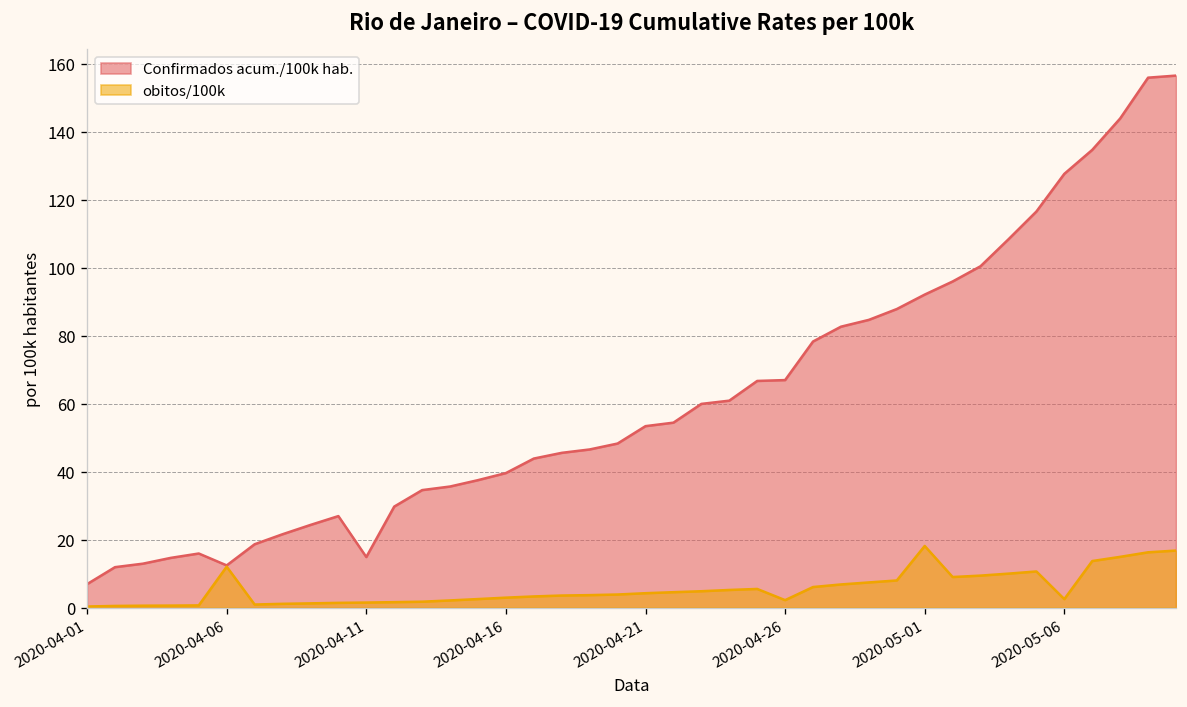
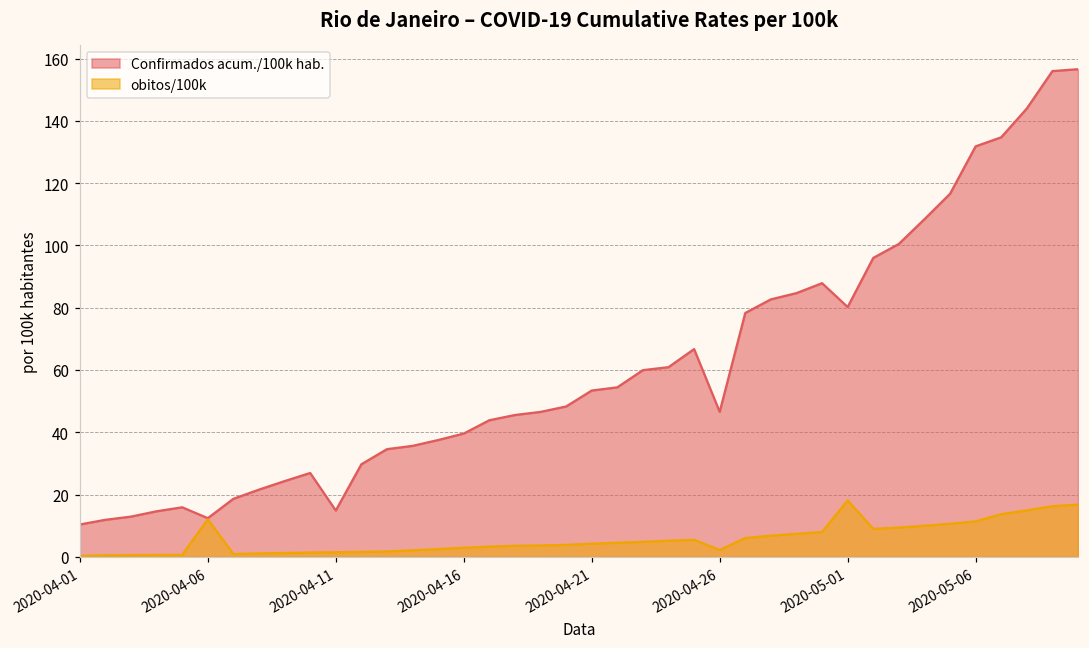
Confirmados acum./100k hab., 2020-04-01: 7 -> 10
Confirmados acum./100k hab., 2020-04-26: 67 -> 47
Confirmados acum./100k hab., 2020-05-01: 92 -> 80
Confirmados acum./100k hab., 2020-05-06: 128 -> 132
obitos/100k, 2020-05-06: 2 -> 11
